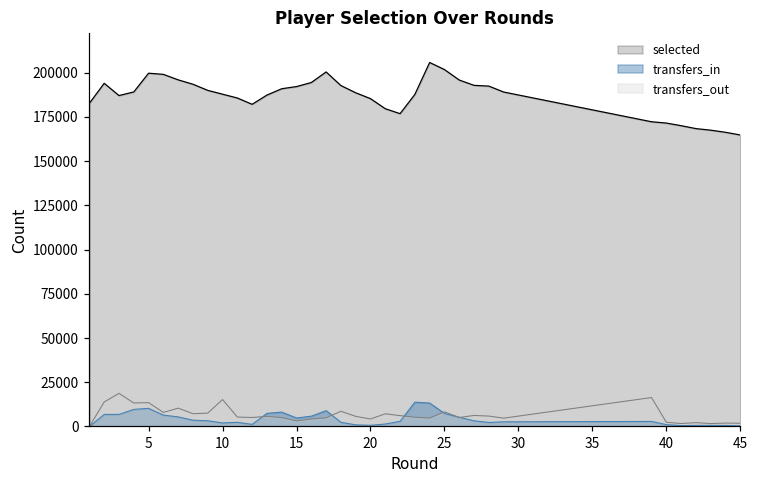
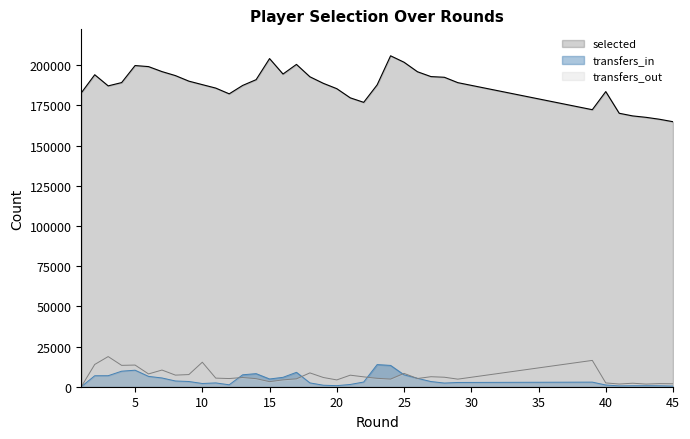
selected, 15: 192000 -> 204000
selected, 40: 172000 -> 184000
